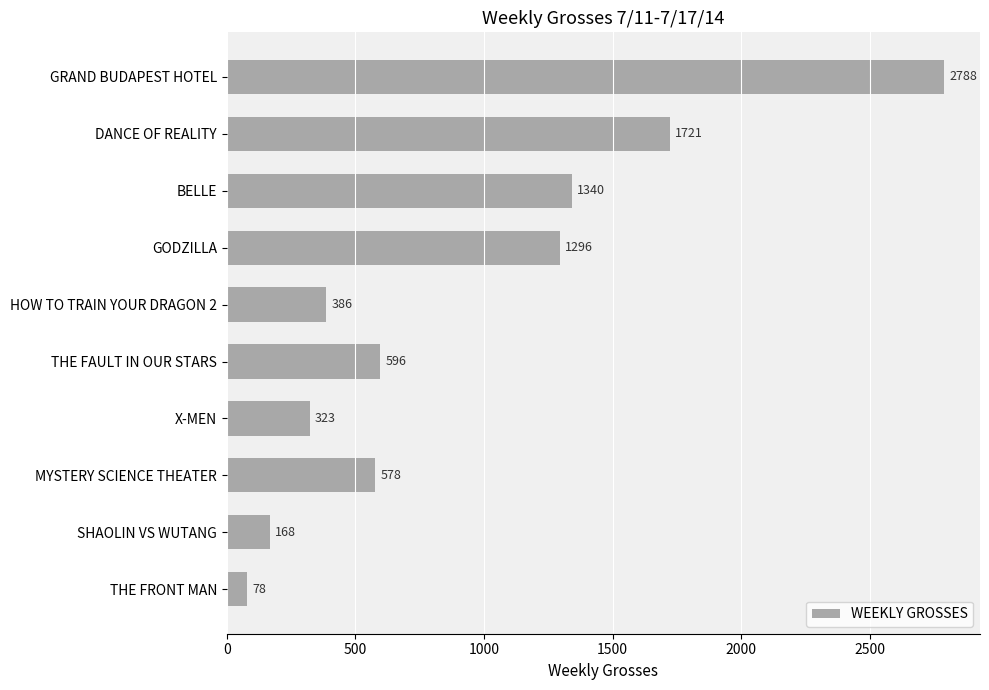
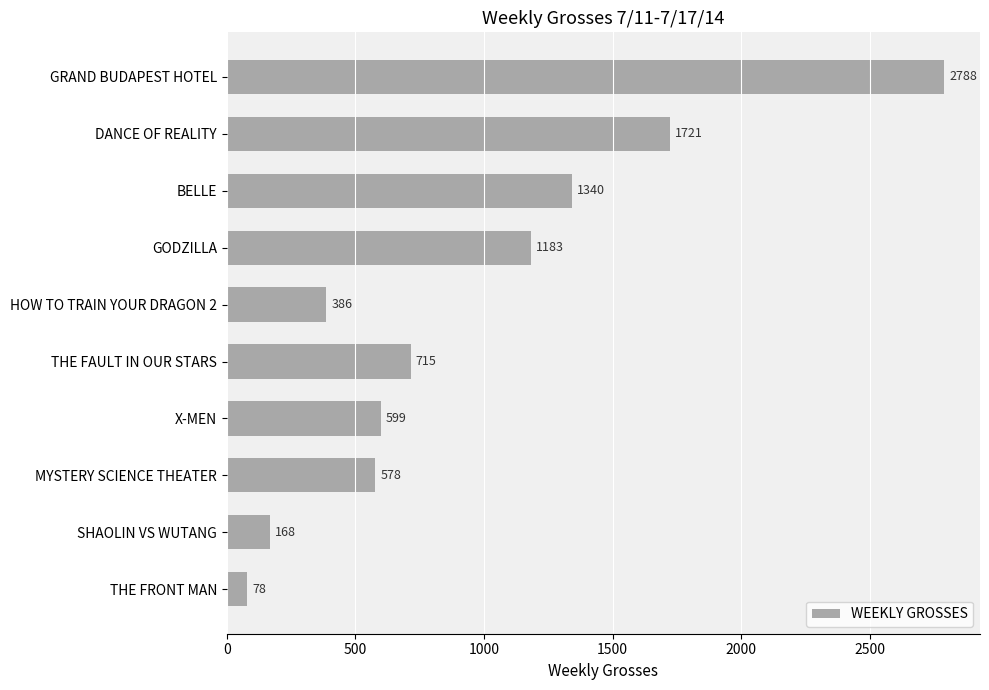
GODZILLA: 1296 -> 1183
THE FAULT IN OUR STARS: 596 -> 715
X-MEN: 323 -> 599
